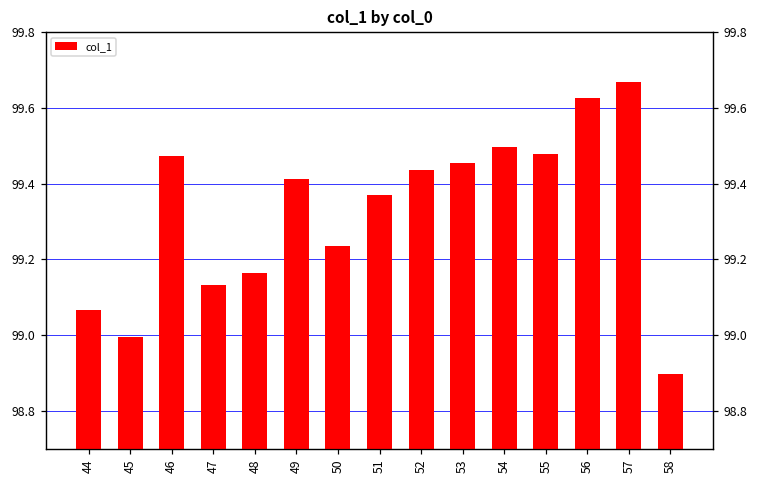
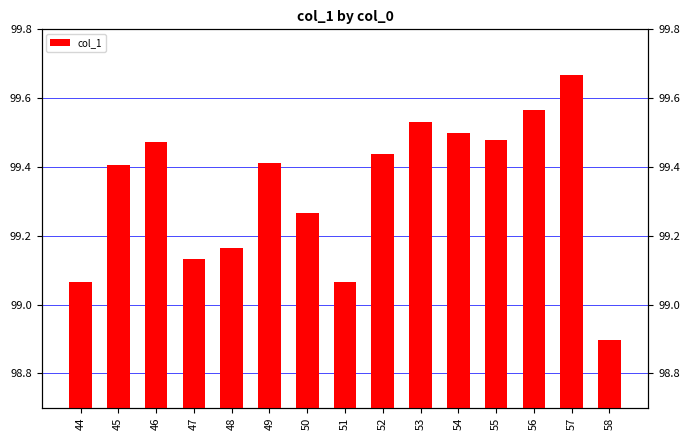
45: 99.00 -> 99.40
50: 99.23 -> 99.27
51: 99.37 -> 99.06
53: 99.45 -> 99.53
56: 99.63 -> 99.56
